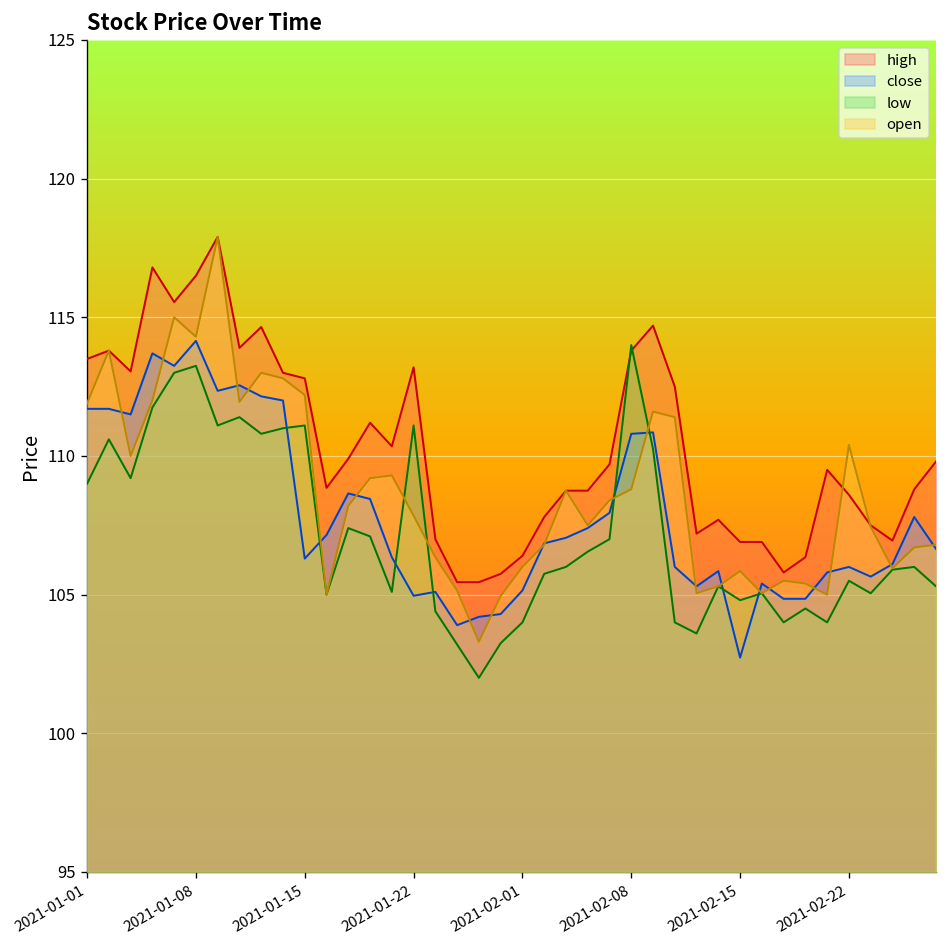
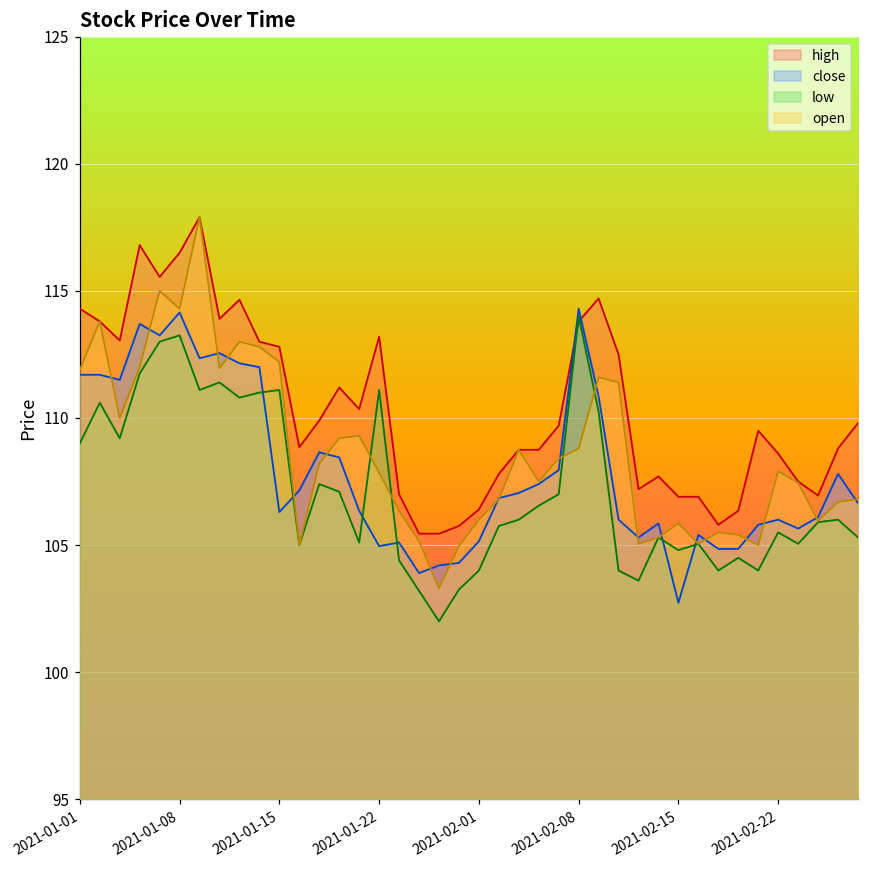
high, 2021-01-01: 113.5 -> 114.3
close, 2021-02-08: 110.8 -> 114.3
open, 2021-02-22: 110.4 -> 107.9
